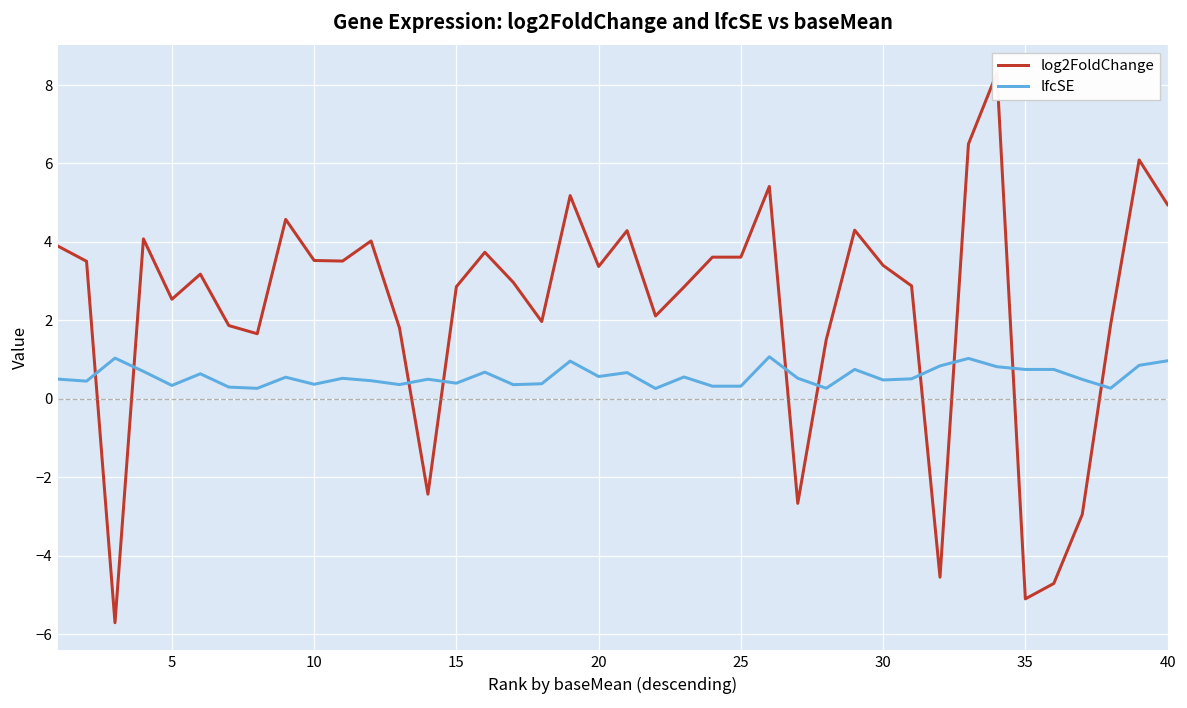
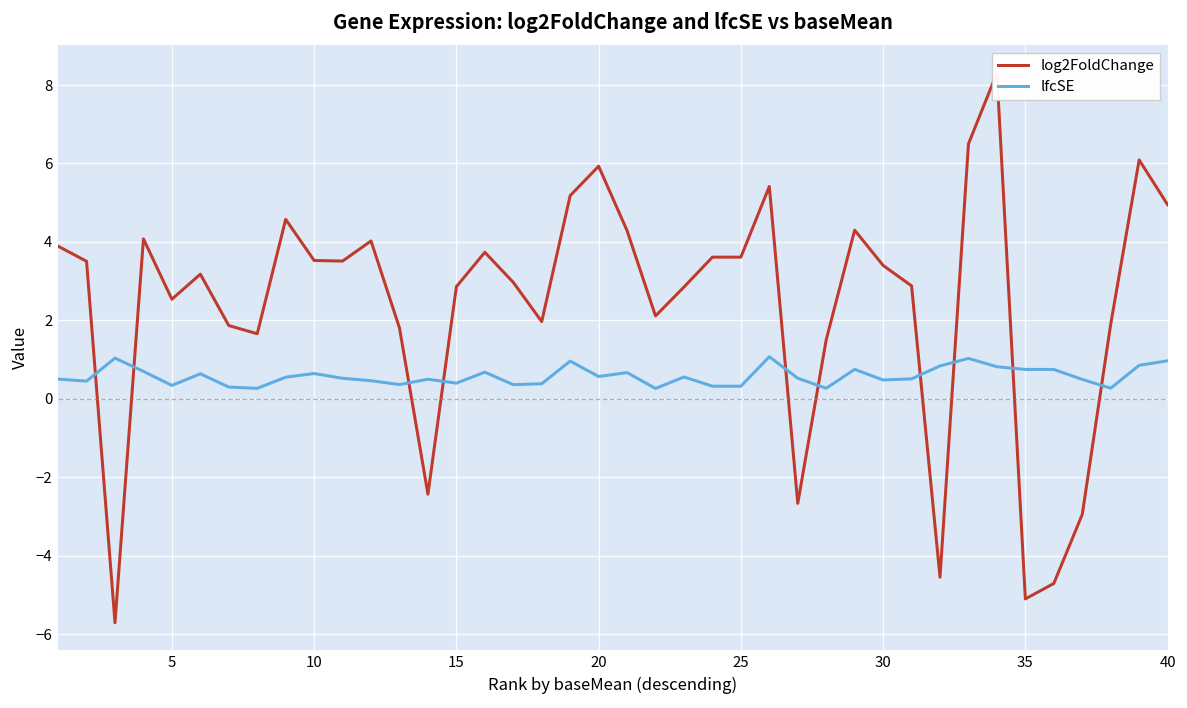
lfcSE, 10: 0.4 -> 0.6
log2FoldChange, 20: 3.4 -> 5.9
